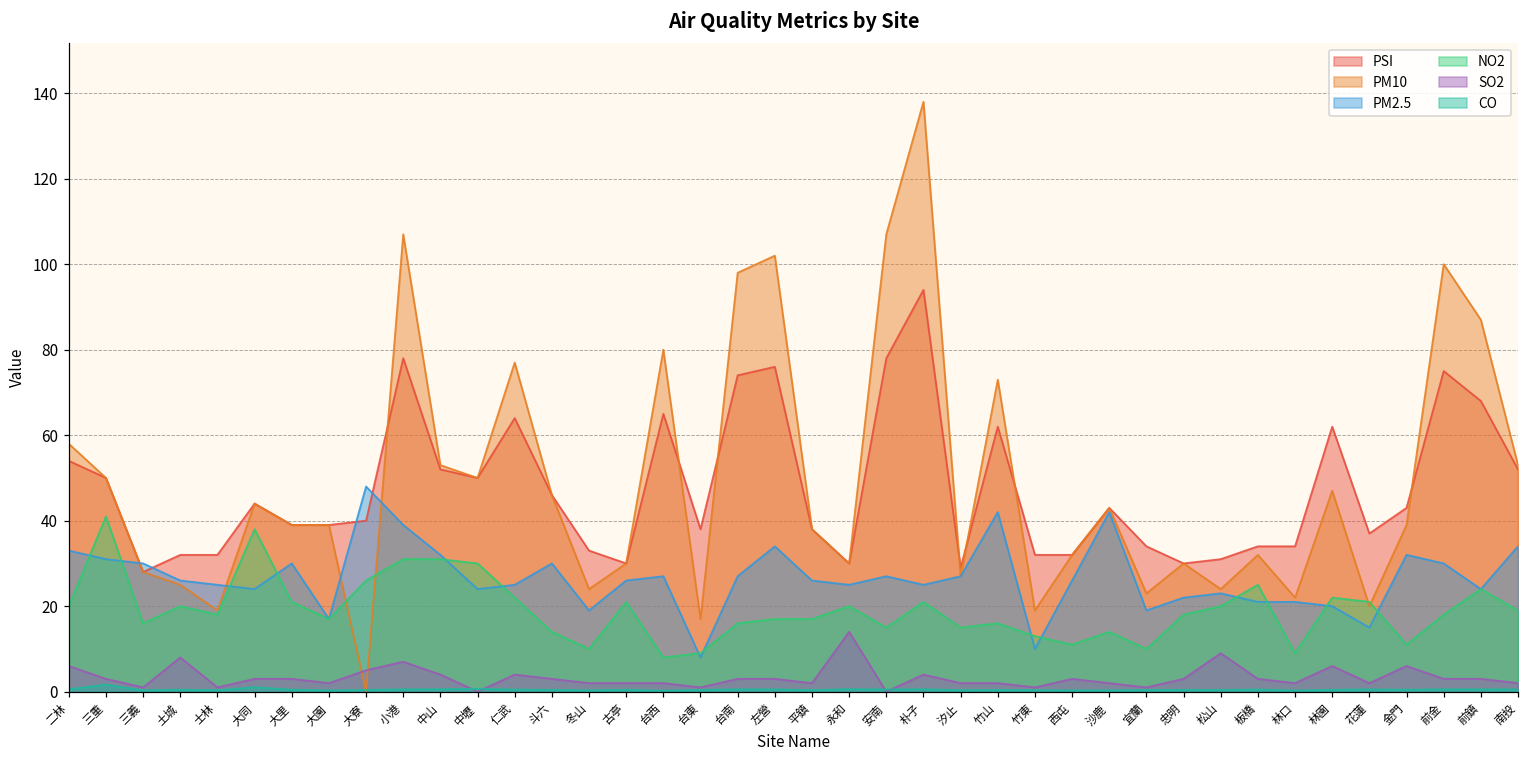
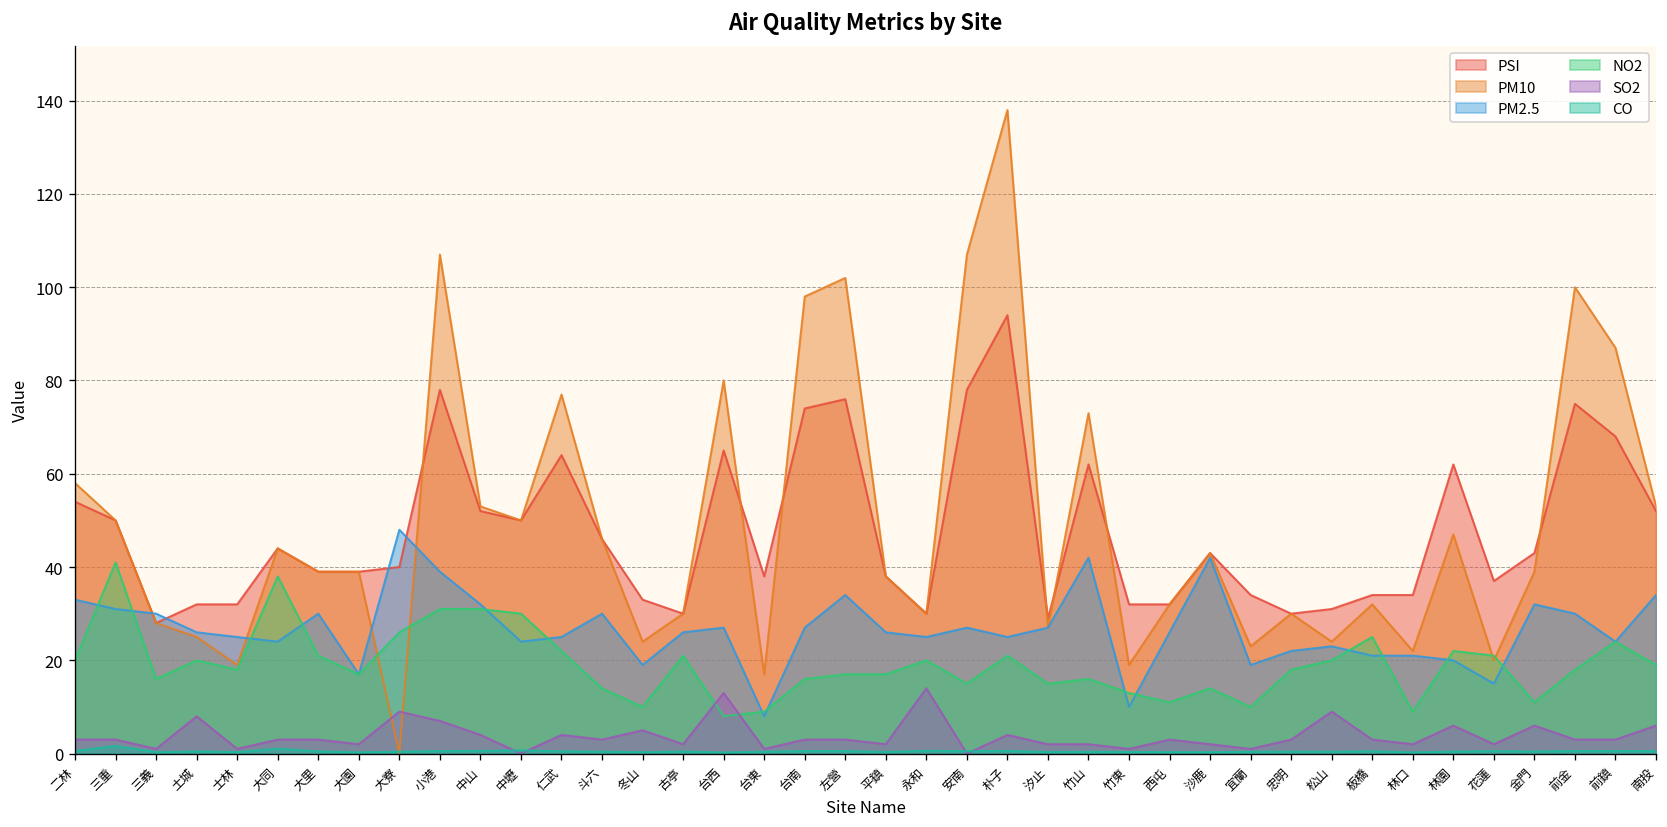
SO2, 二林: 6 -> 3
SO2, 大寮: 5 -> 9
SO2, 冬山: 2 -> 5
SO2, 台西: 2 -> 13
SO2, 南投: 2 -> 6
